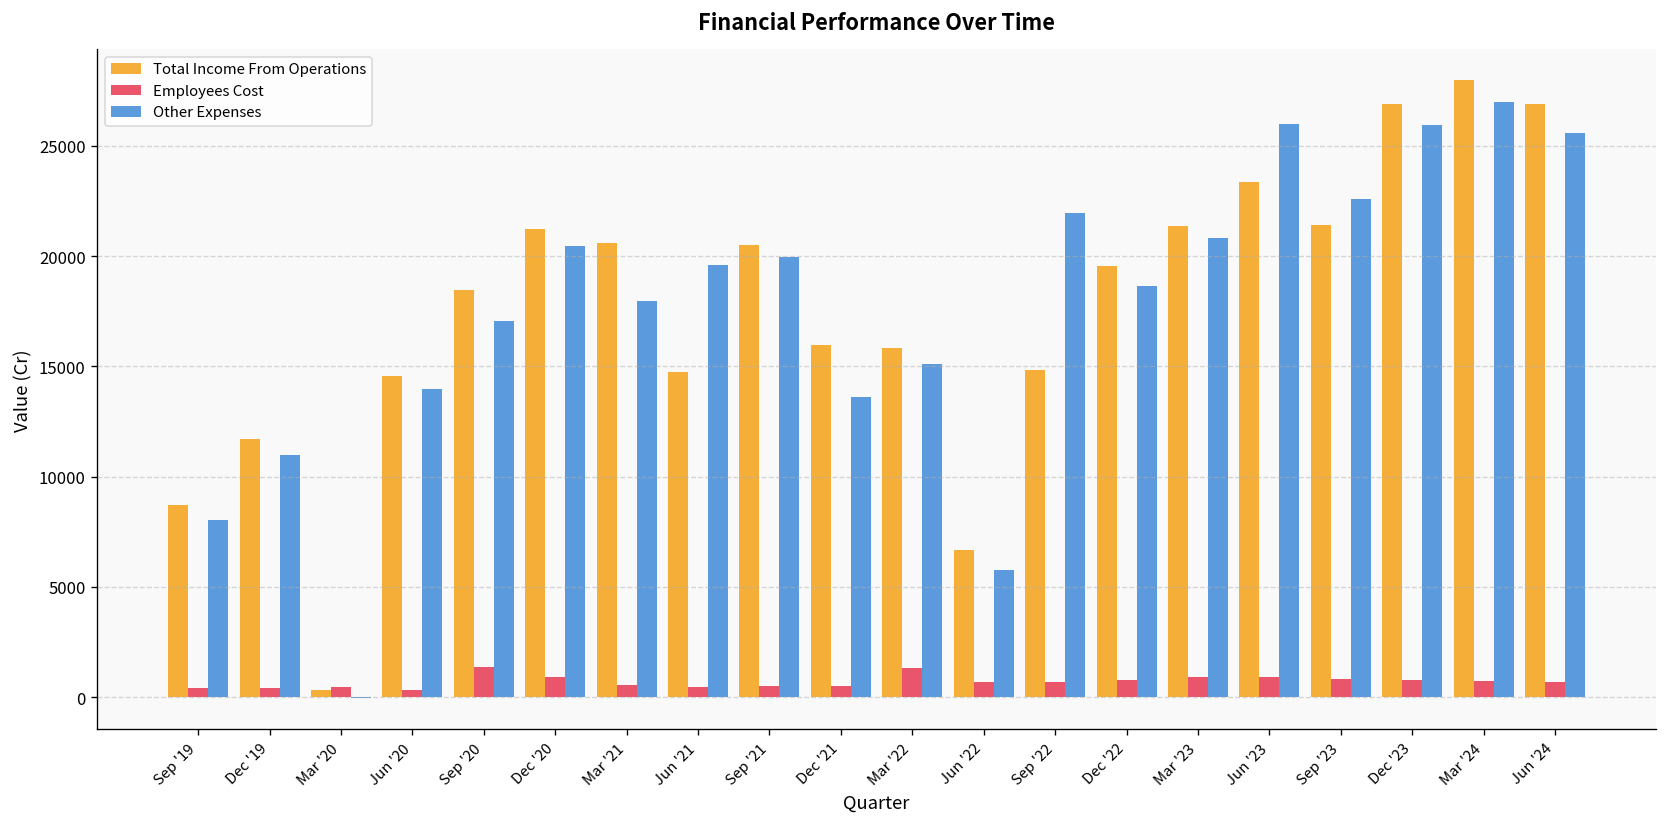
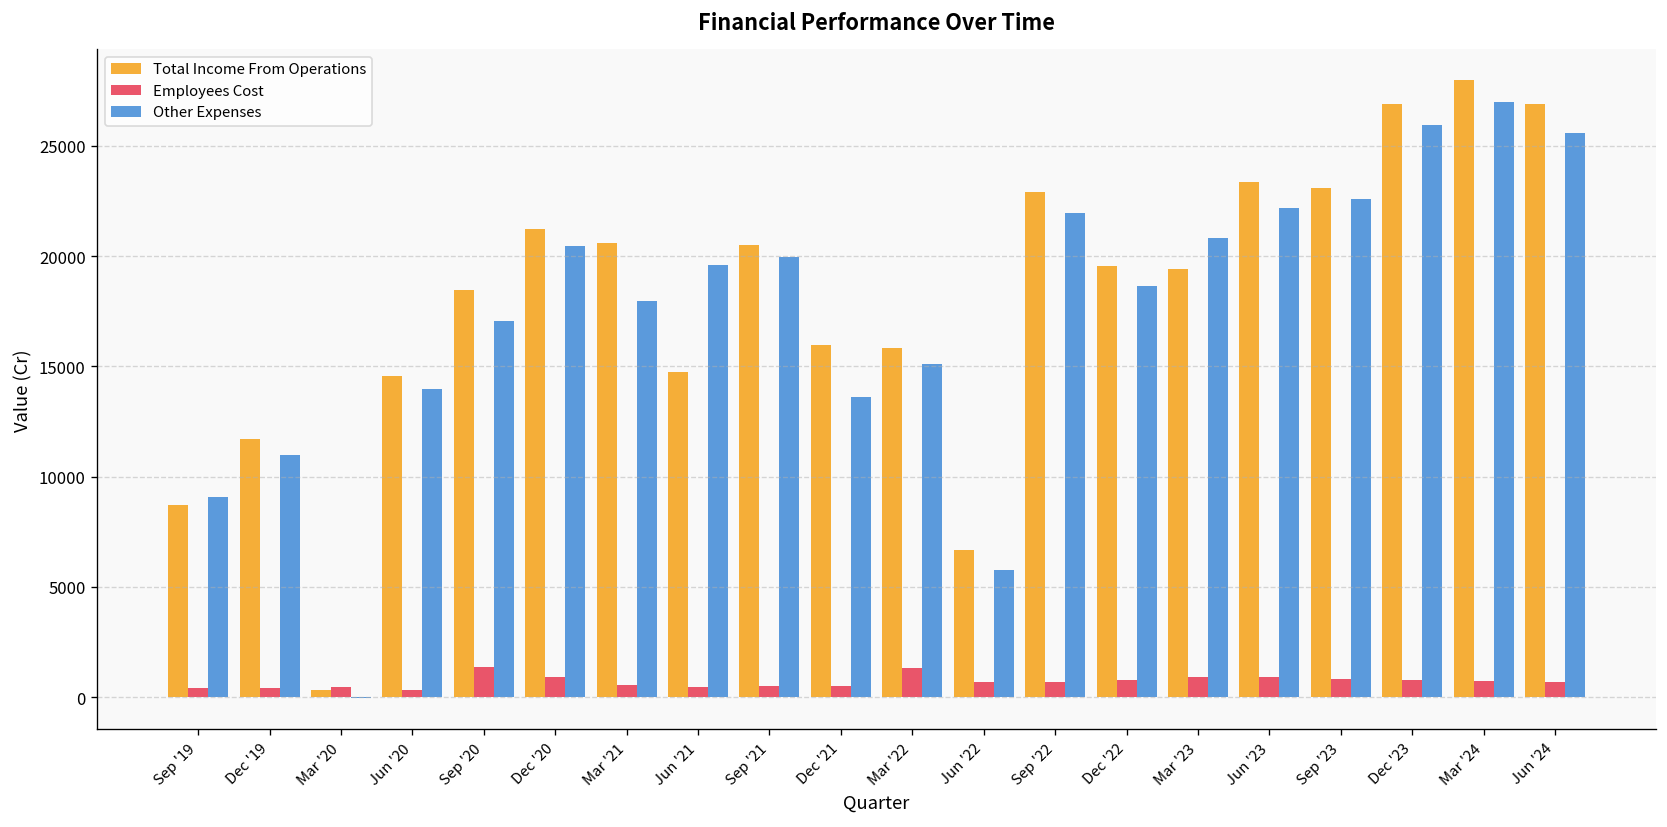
Other Expenses, Sep '19: 8000 -> 9100
Total Income From Operations, Sep '22: 14900 -> 22900
Total Income From Operations, Mar '23: 21400 -> 19400
Other Expenses, Jun '23: 26000 -> 22200
Total Income From Operations, Sep '23: 21400 -> 23100
